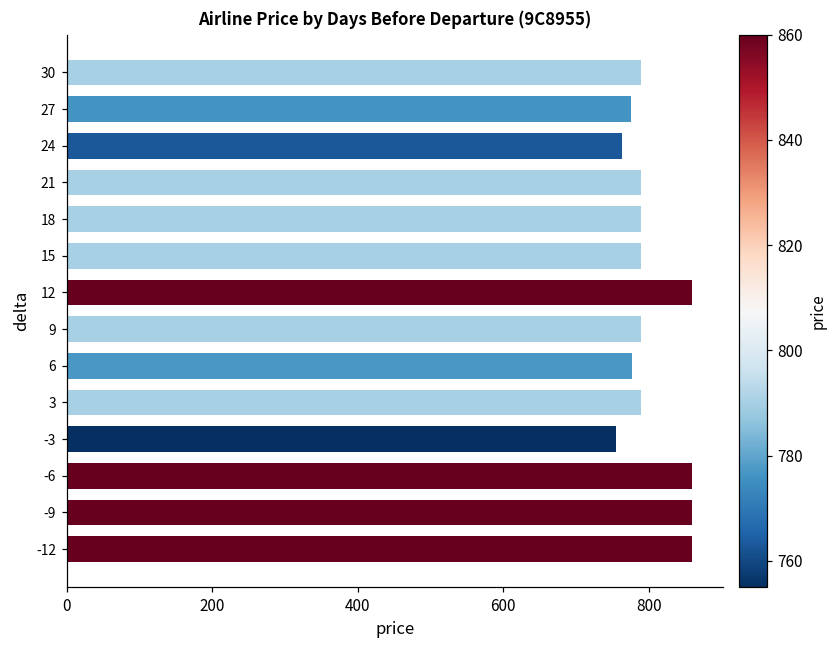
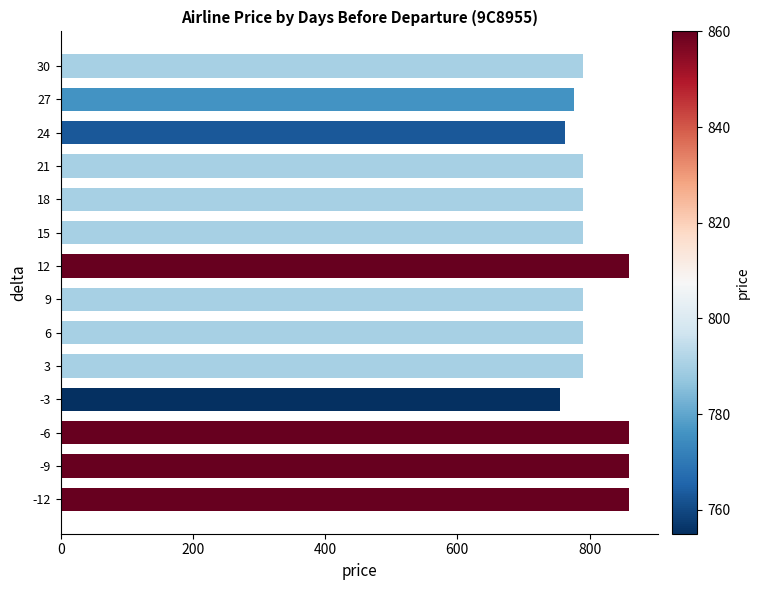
6: 780 -> 790
